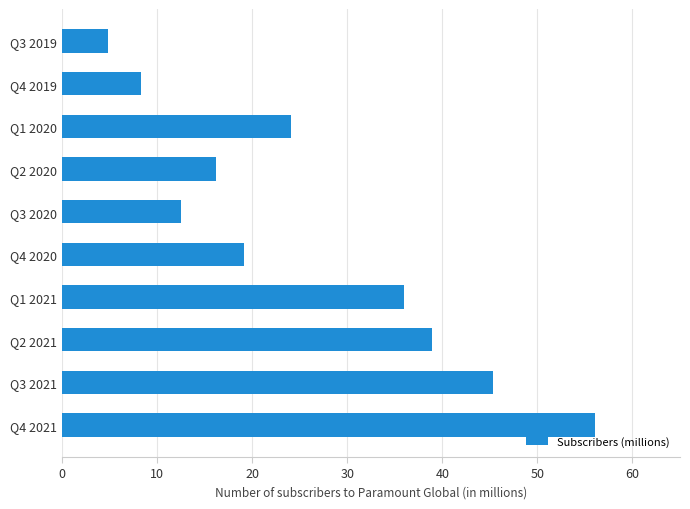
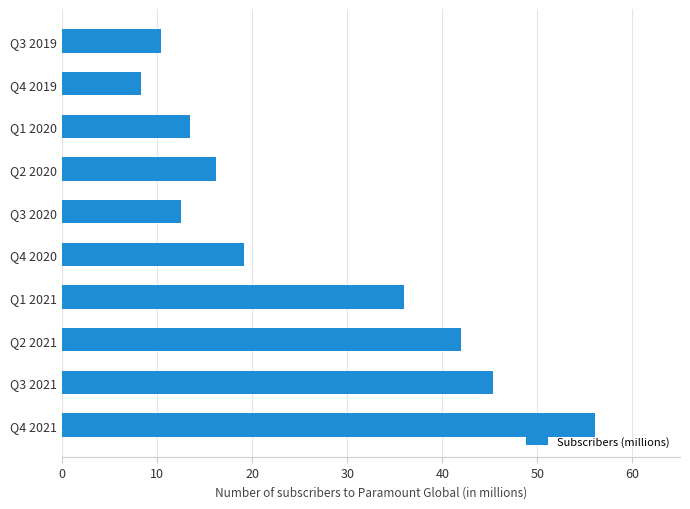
Q3 2019: 5 -> 10
Q1 2020: 24 -> 14
Q2 2021: 39 -> 42
